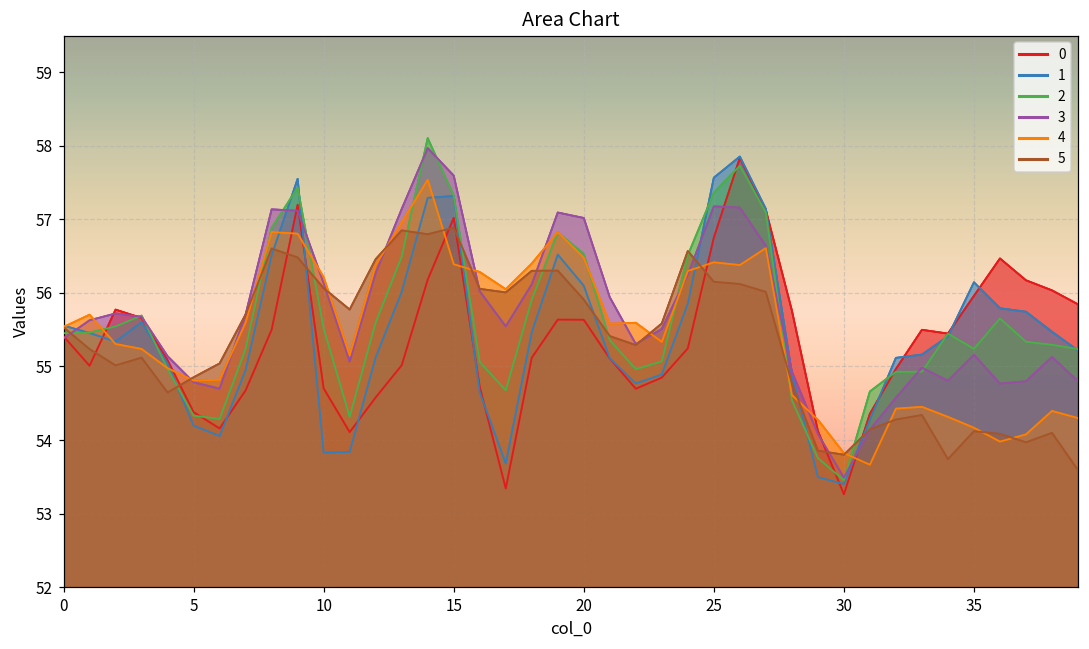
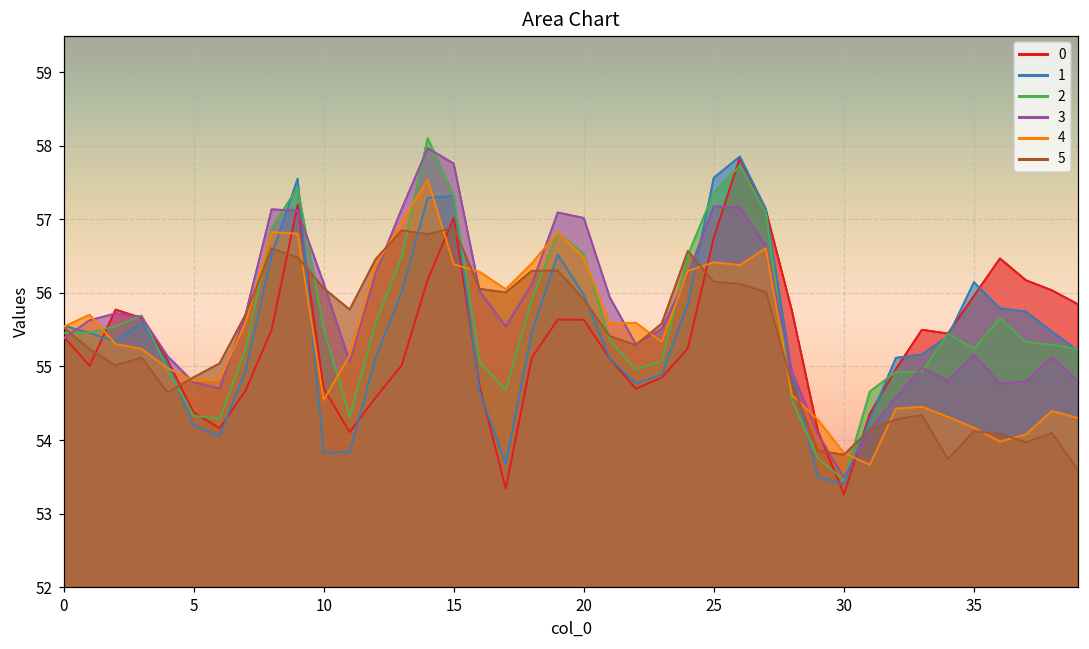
4, 10: 56.2 -> 54.5
3, 15: 57.6 -> 57.8
1, 20: 56.1 -> 56.0
